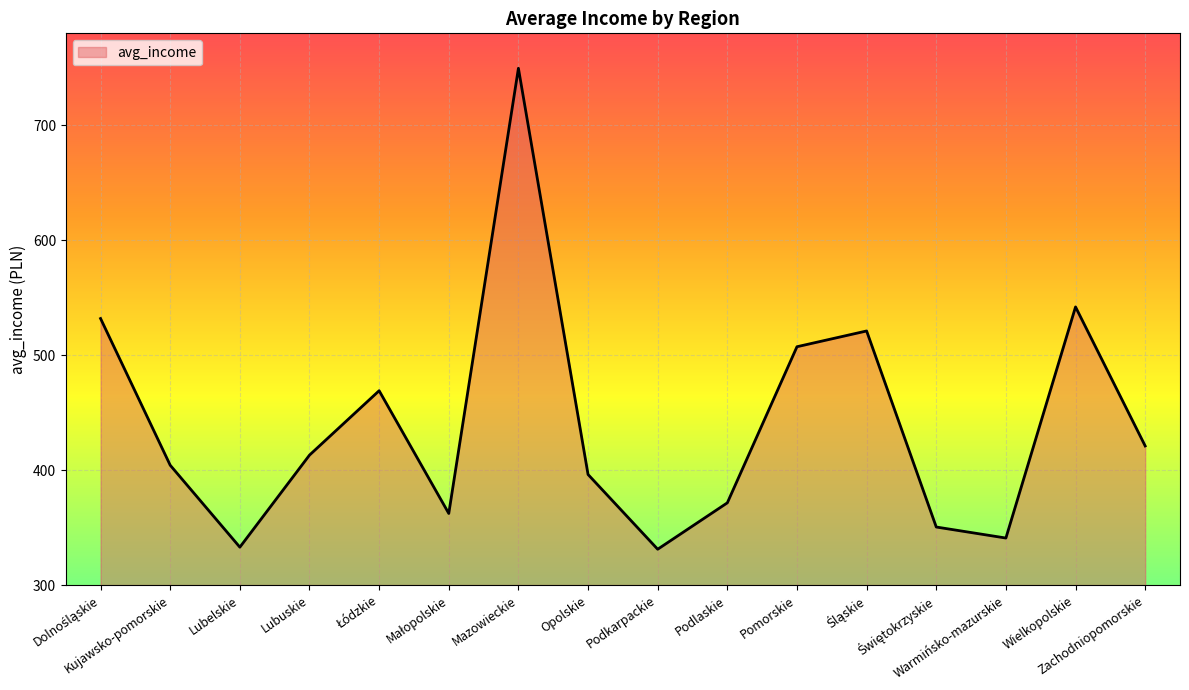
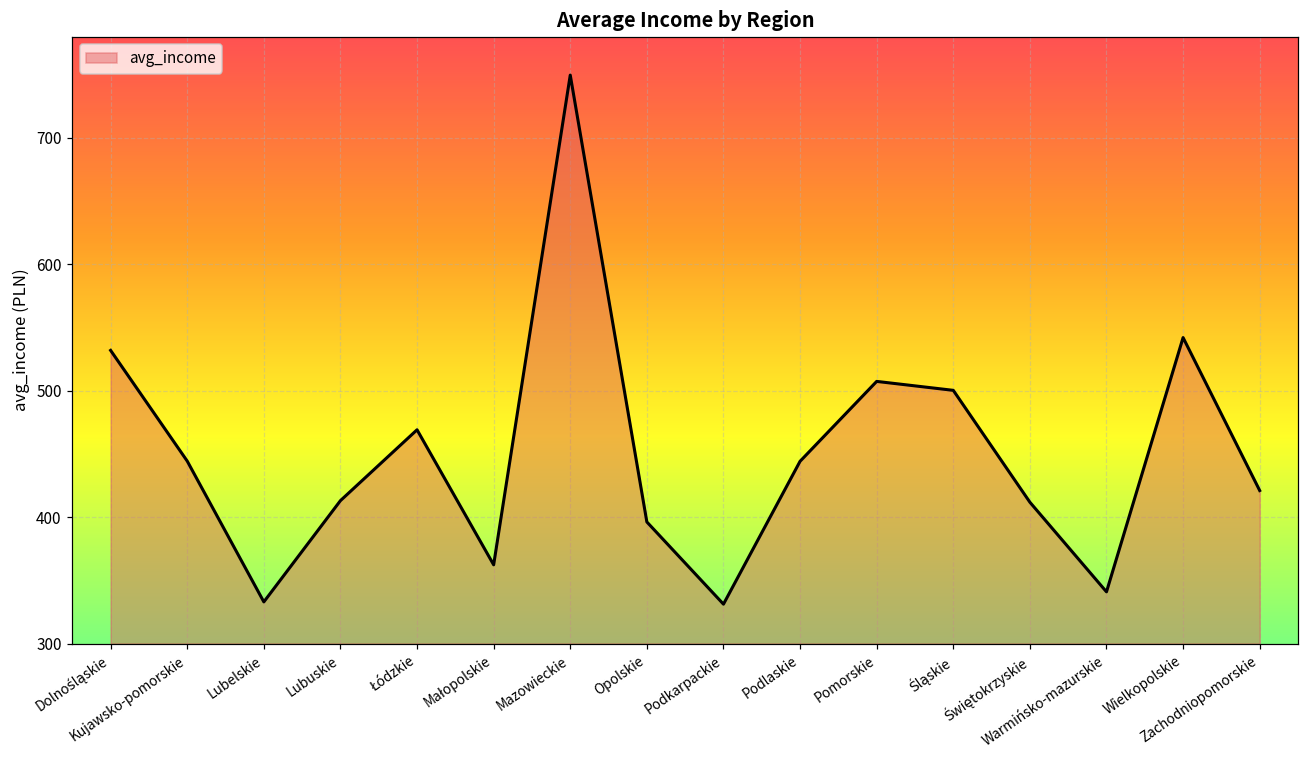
Kujawsko-pomorskie: 404 -> 444
Podlaskie: 372 -> 444
Śląskie: 521 -> 500
Świętokrzyskie: 351 -> 412
